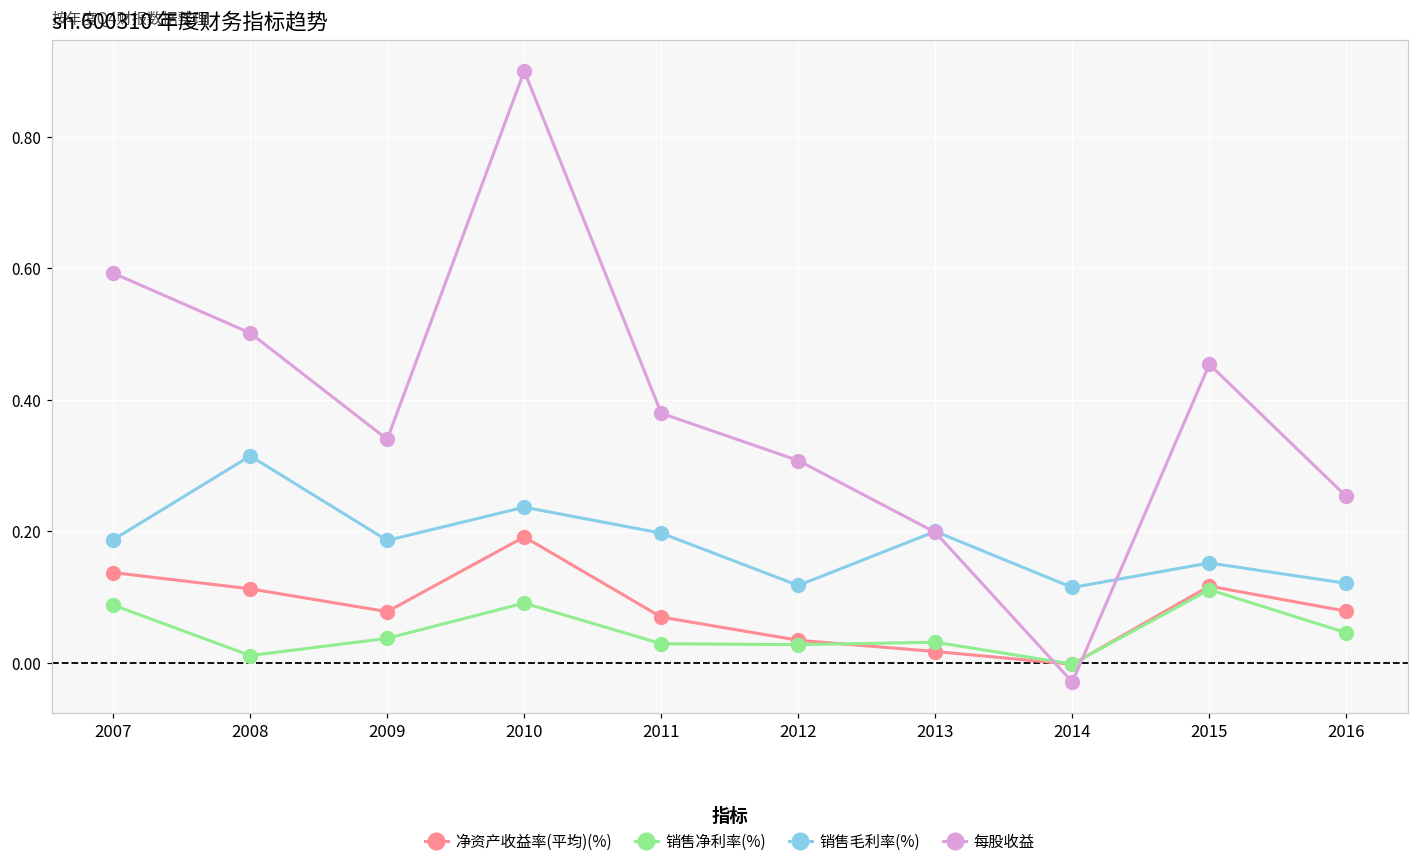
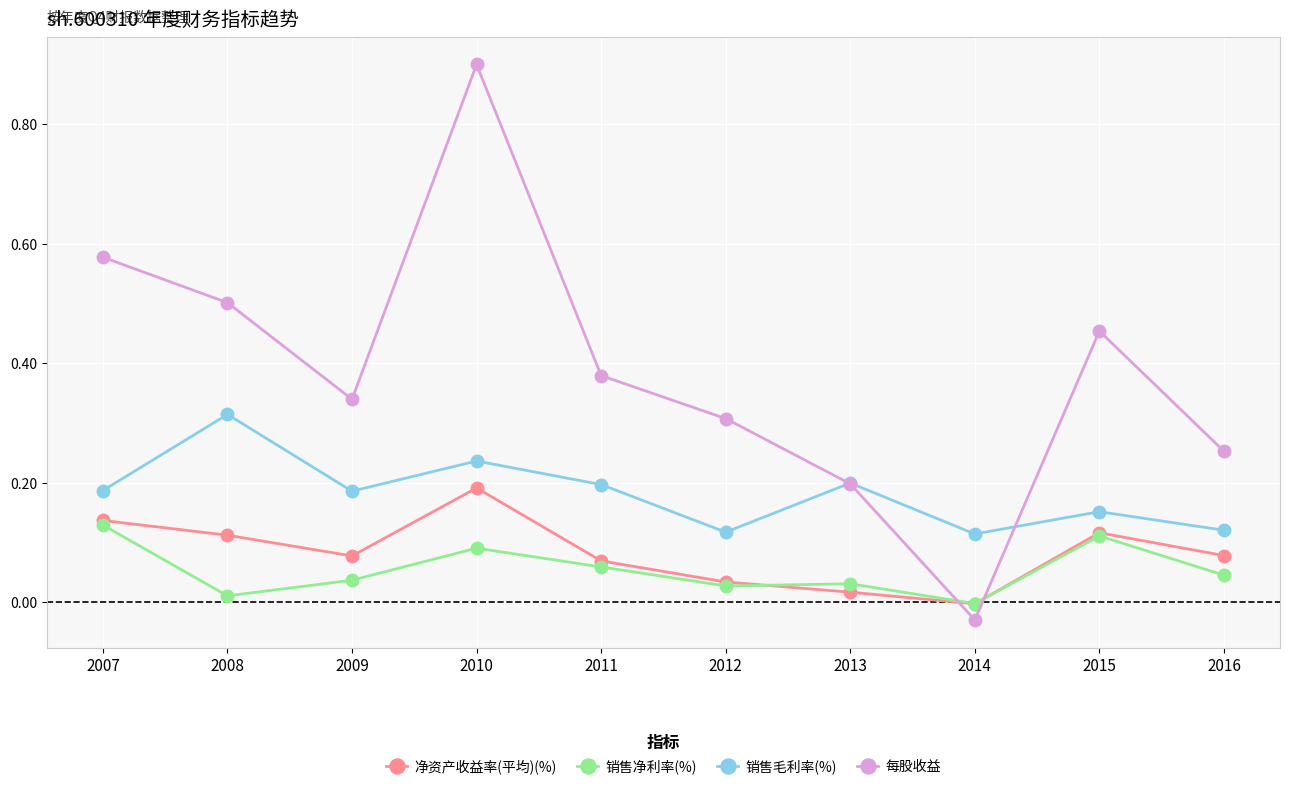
销售净利率(%), 2007: 0.09 -> 0.13
每股收益, 2007: 0.59 -> 0.58
销售净利率(%), 2011: 0.03 -> 0.06
